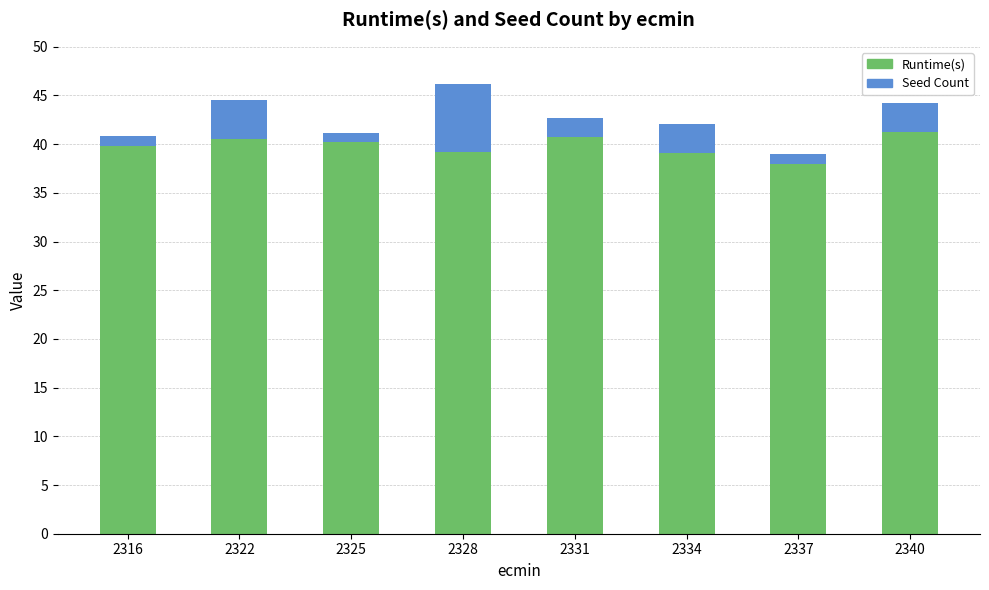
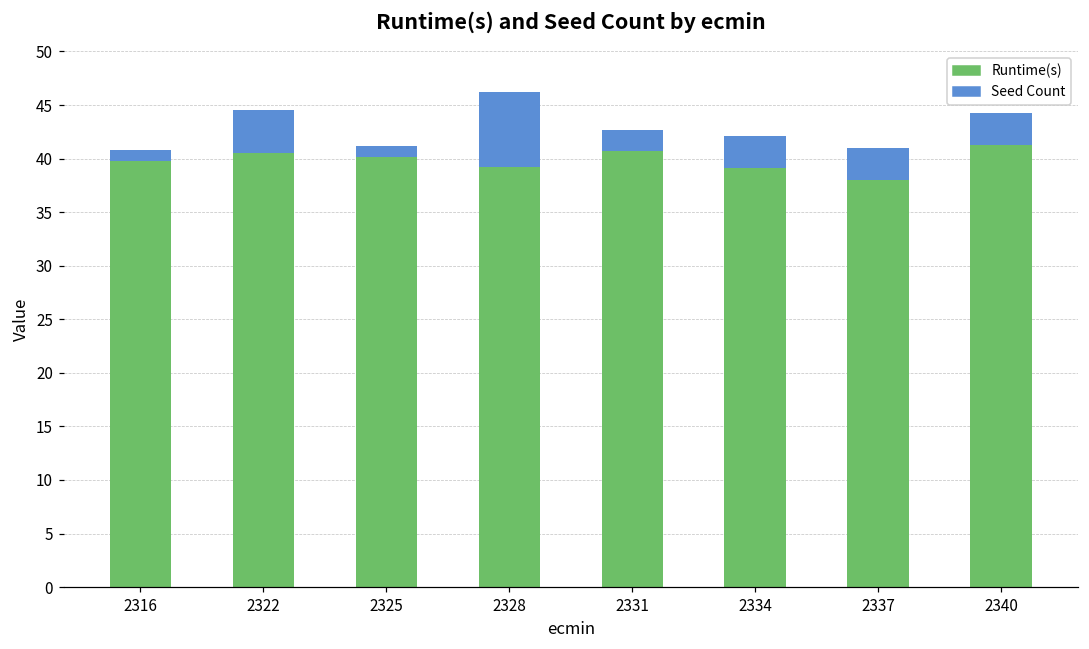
Seed Count, 2337: 1 -> 3
